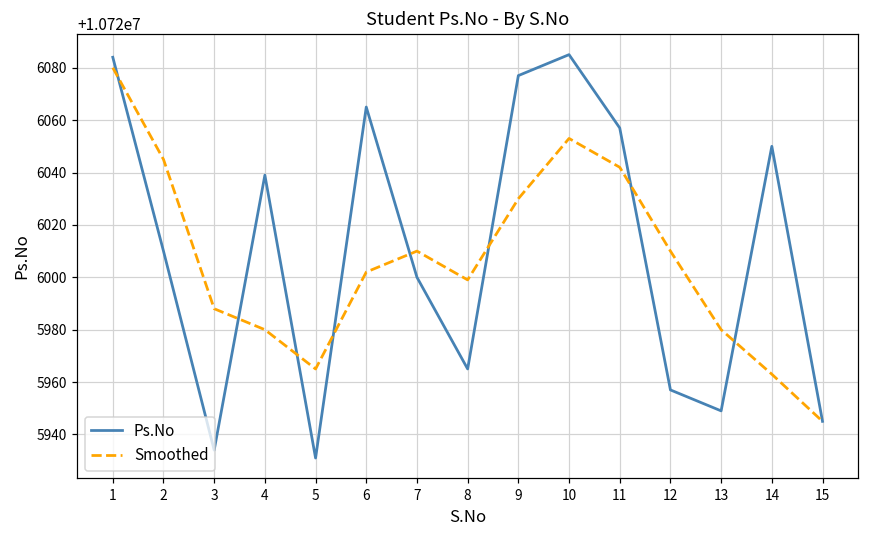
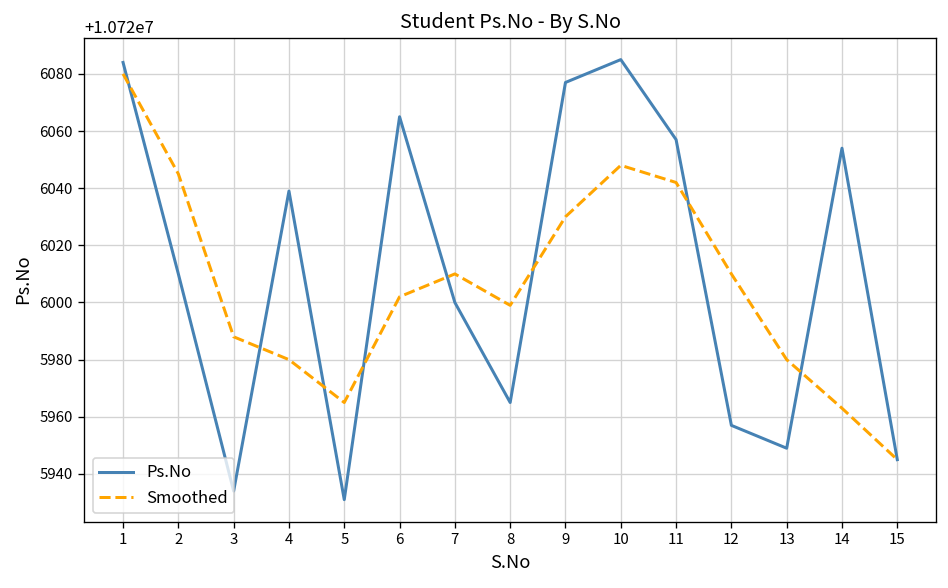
Smoothed, 10: 10726053 -> 10726048
Ps.No, 14: 10726050 -> 10726054
